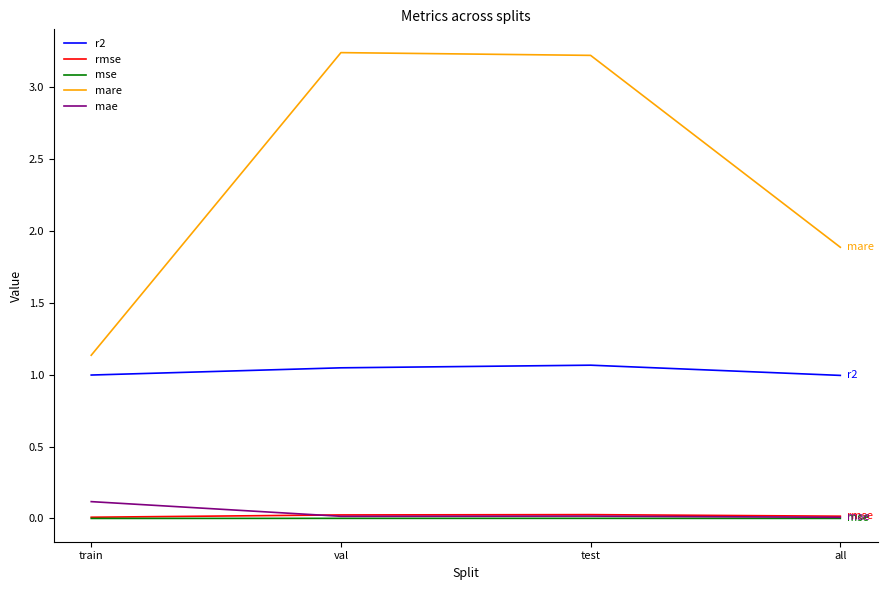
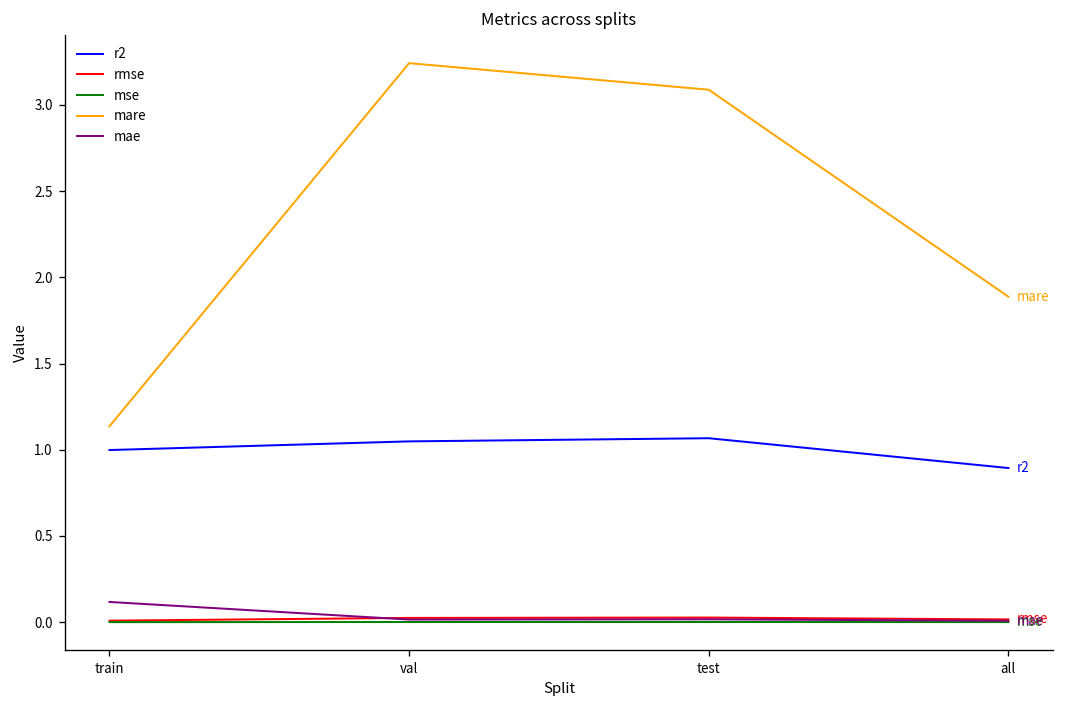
mare, test: 3.22 -> 3.09
r2, all: 1.00 -> 0.89
